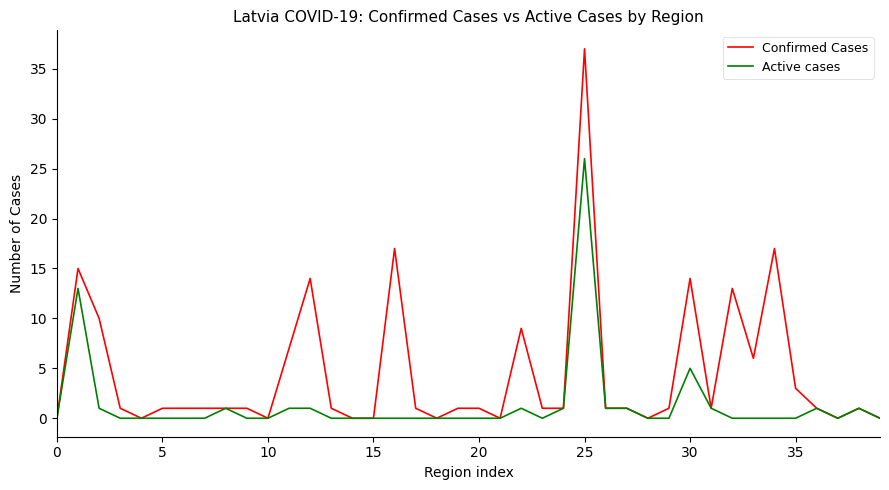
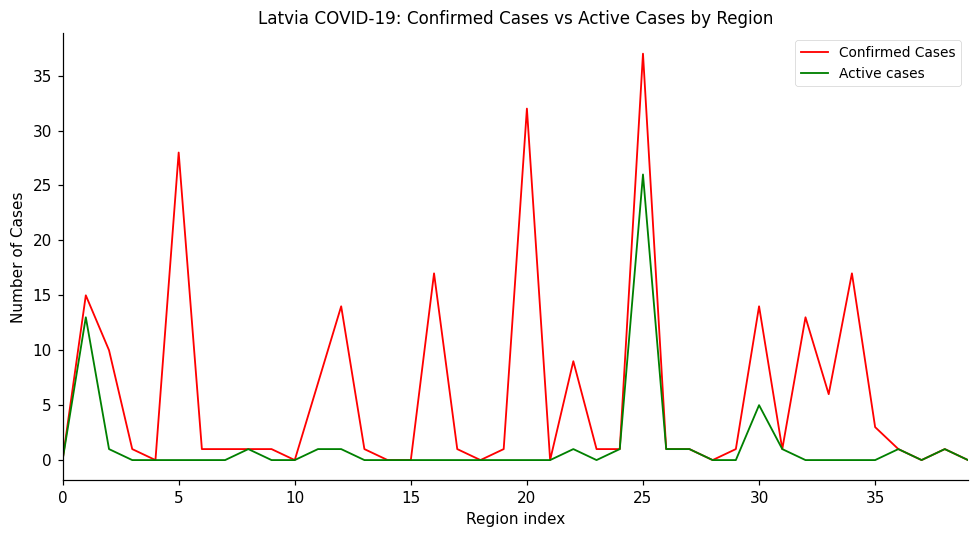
Confirmed Cases, 5: 1 -> 28
Confirmed Cases, 20: 1 -> 32
